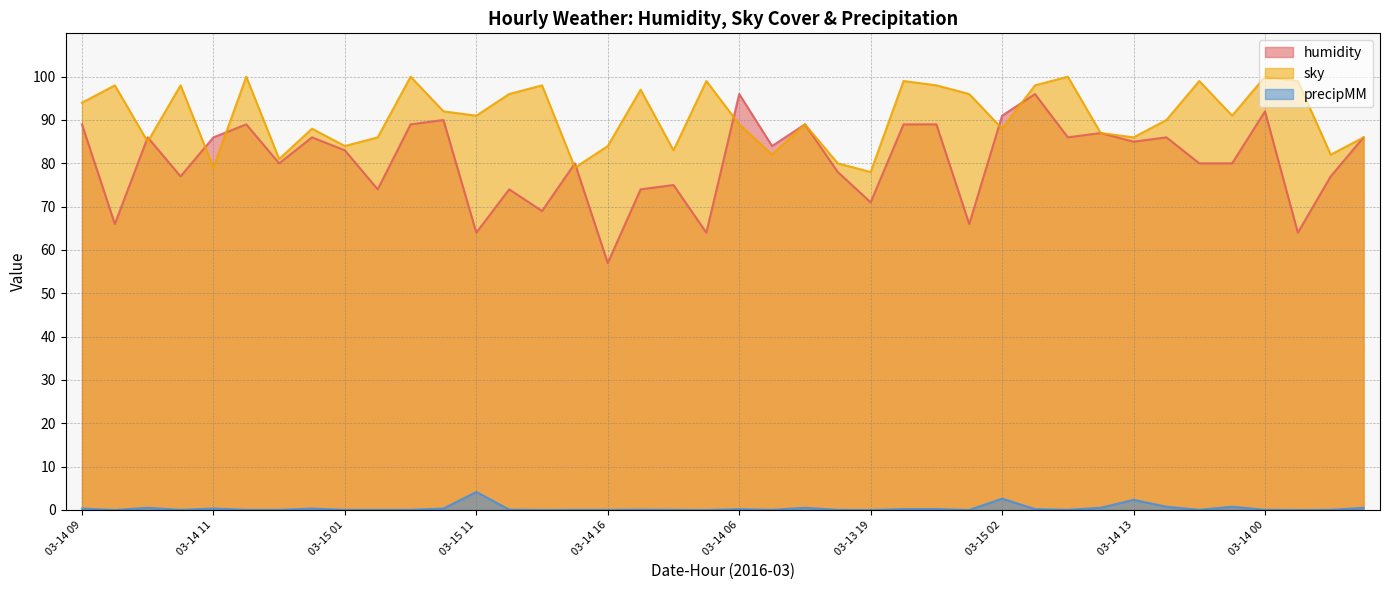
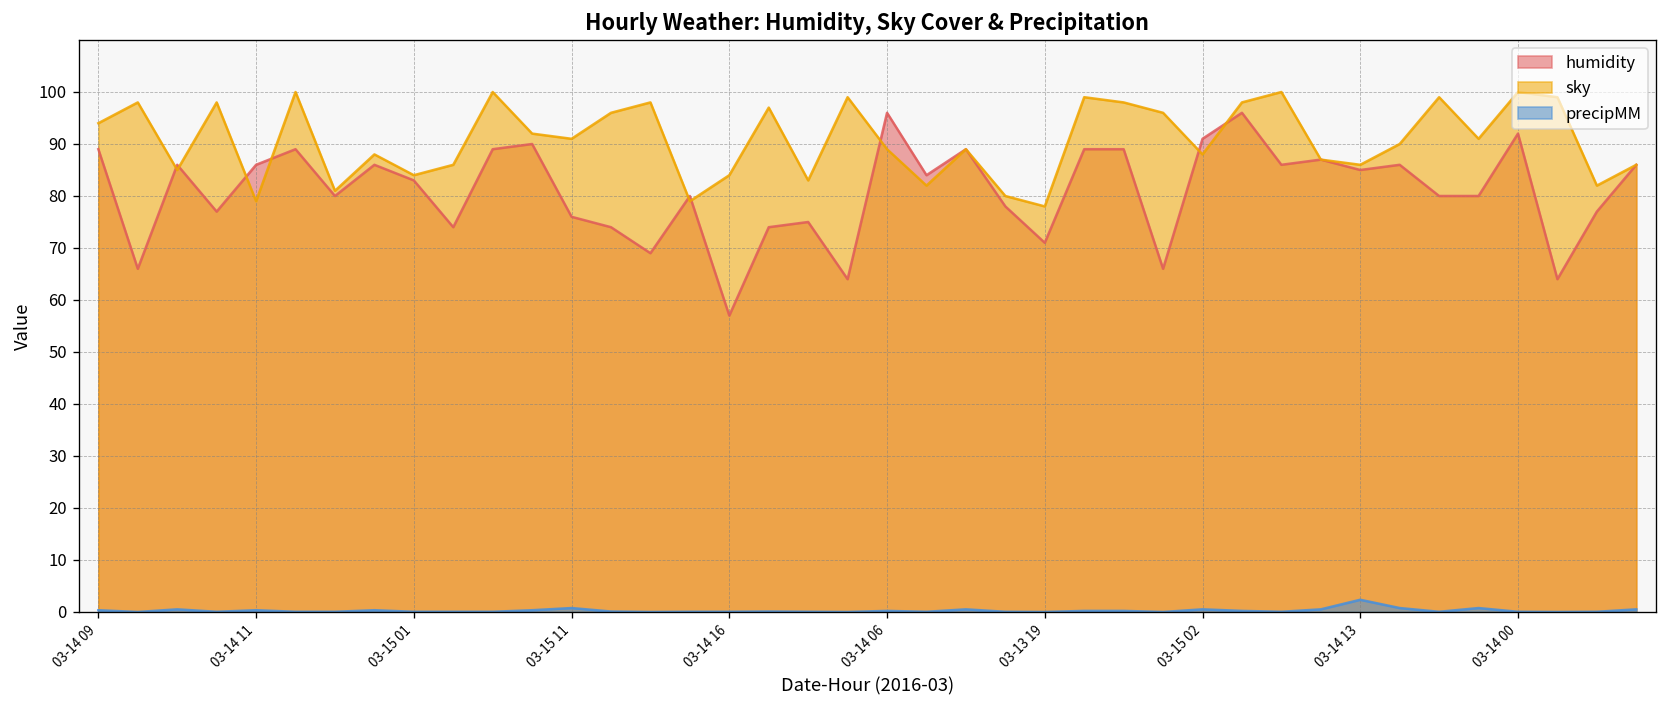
humidity, 03-15 11: 64 -> 76
precipMM, 03-15 11: 4 -> 1
precipMM, 03-15 02: 3 -> 1
